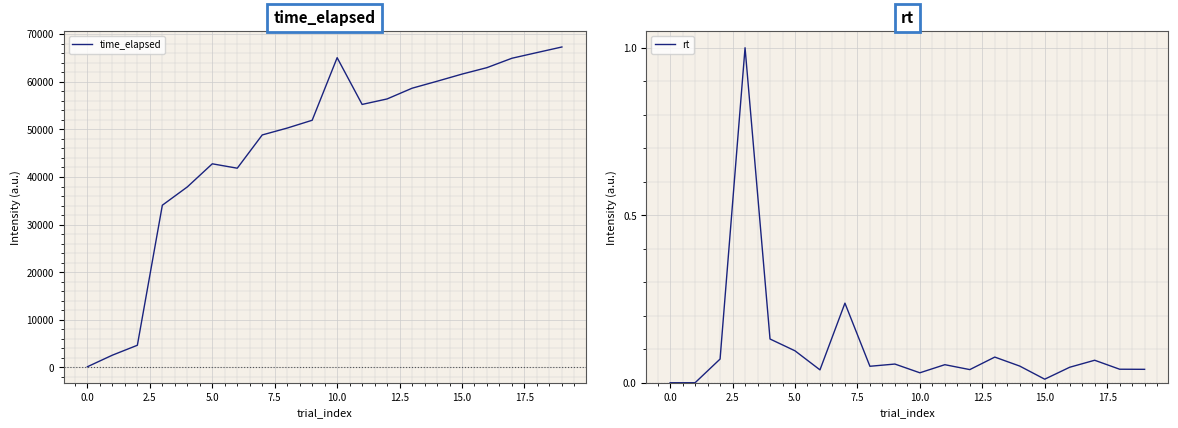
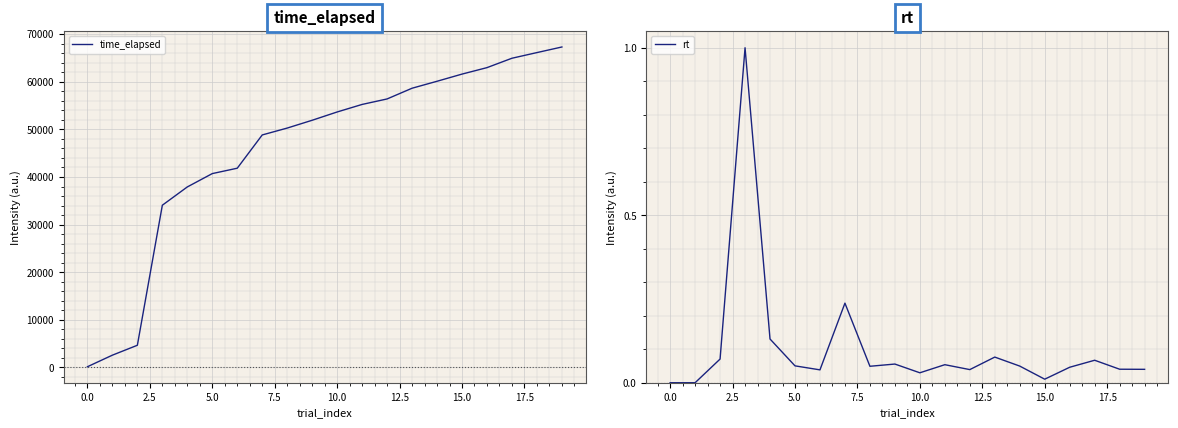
time_elapsed, 5.0: 43000 -> 41000
time_elapsed, 10.0: 65000 -> 54000
rt, 5.0: 0.10 -> 0.05
